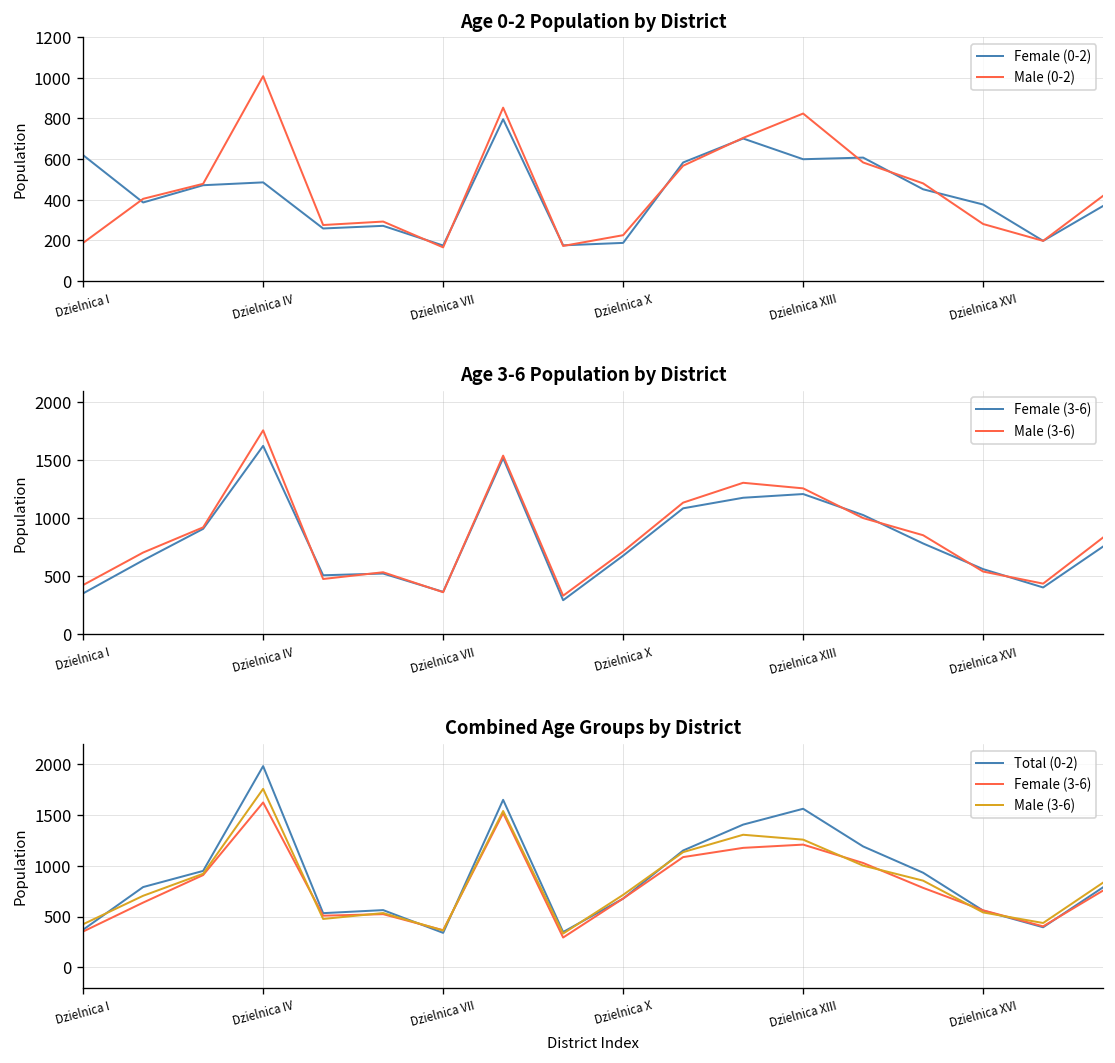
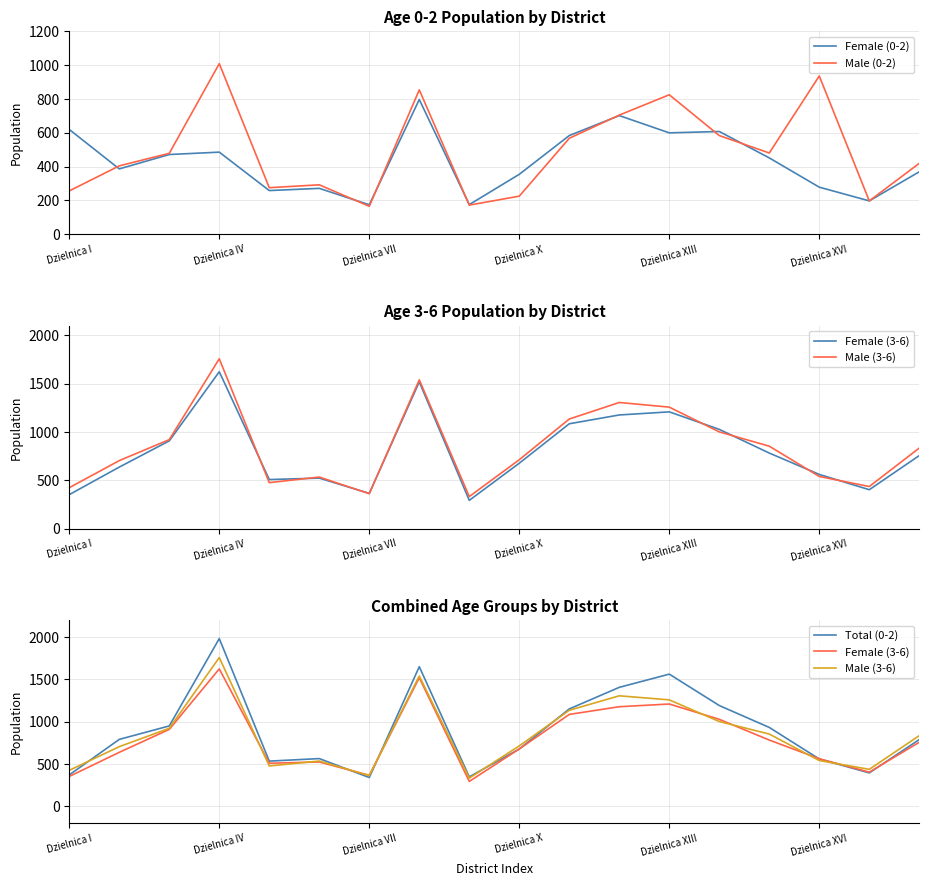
Age 0-2 Population by District, Male (0-2), Dzielnica I: 190 -> 260
Age 0-2 Population by District, Female (0-2), Dzielnica X: 190 -> 350
Age 0-2 Population by District, Female (0-2), Dzielnica XVI: 380 -> 280
Age 0-2 Population by District, Male (0-2), Dzielnica XVI: 280 -> 940
